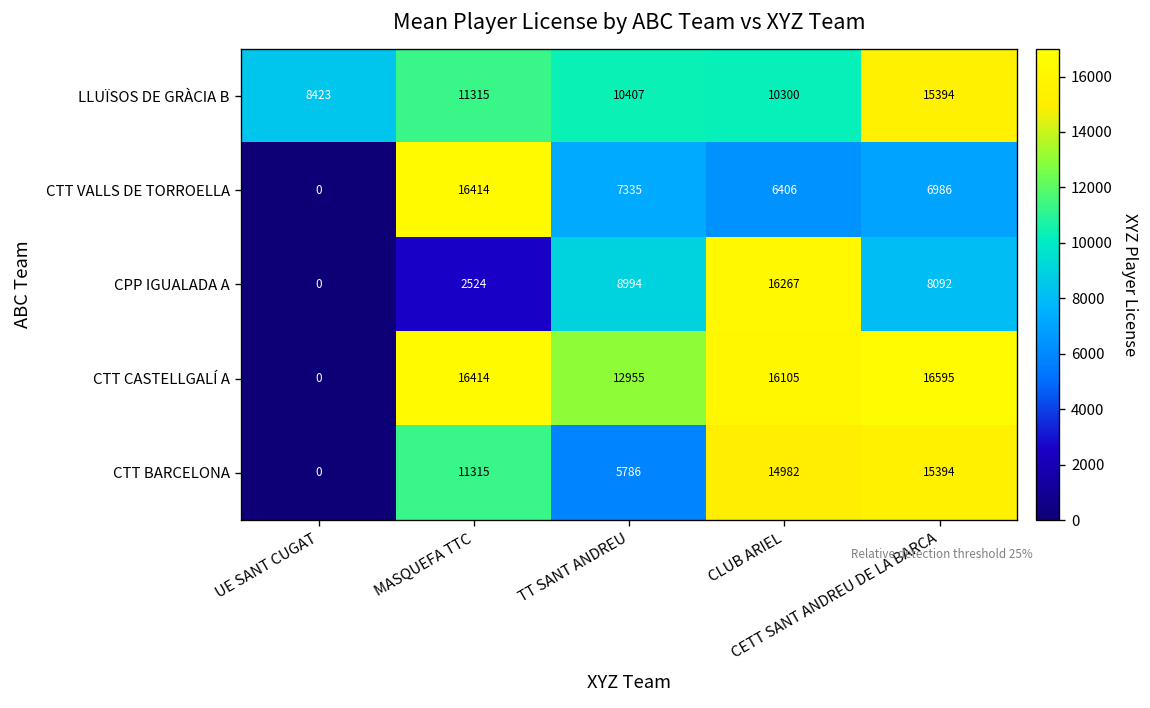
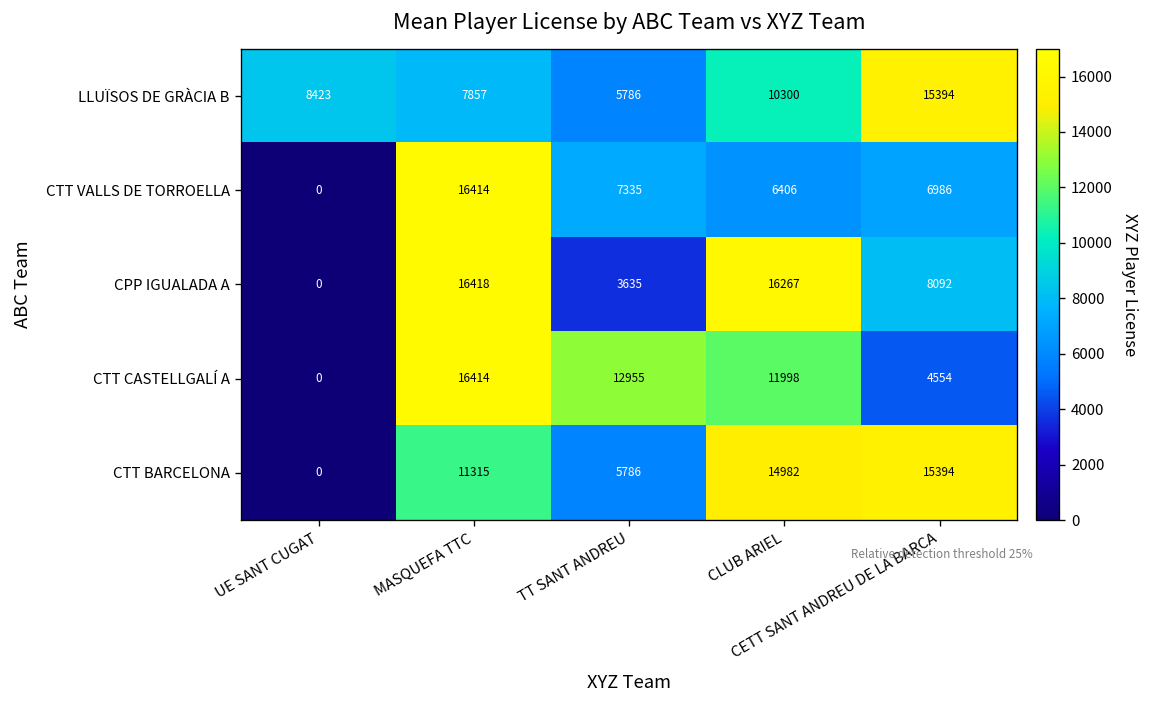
LLUÏSOS DE GRÀCIA B, MASQUEFA TTC: 11315 -> 7857
LLUÏSOS DE GRÀCIA B, TT SANT ANDREU: 10407 -> 5786
CPP IGUALADA A, MASQUEFA TTC: 2524 -> 16418
CPP IGUALADA A, TT SANT ANDREU: 8994 -> 3635
CTT CASTELLGALÍ A, CLUB ARIEL: 16105 -> 11998
CTT CASTELLGALÍ A, CETT SANT ANDREU DE LA BARCA: 16595 -> 4554
